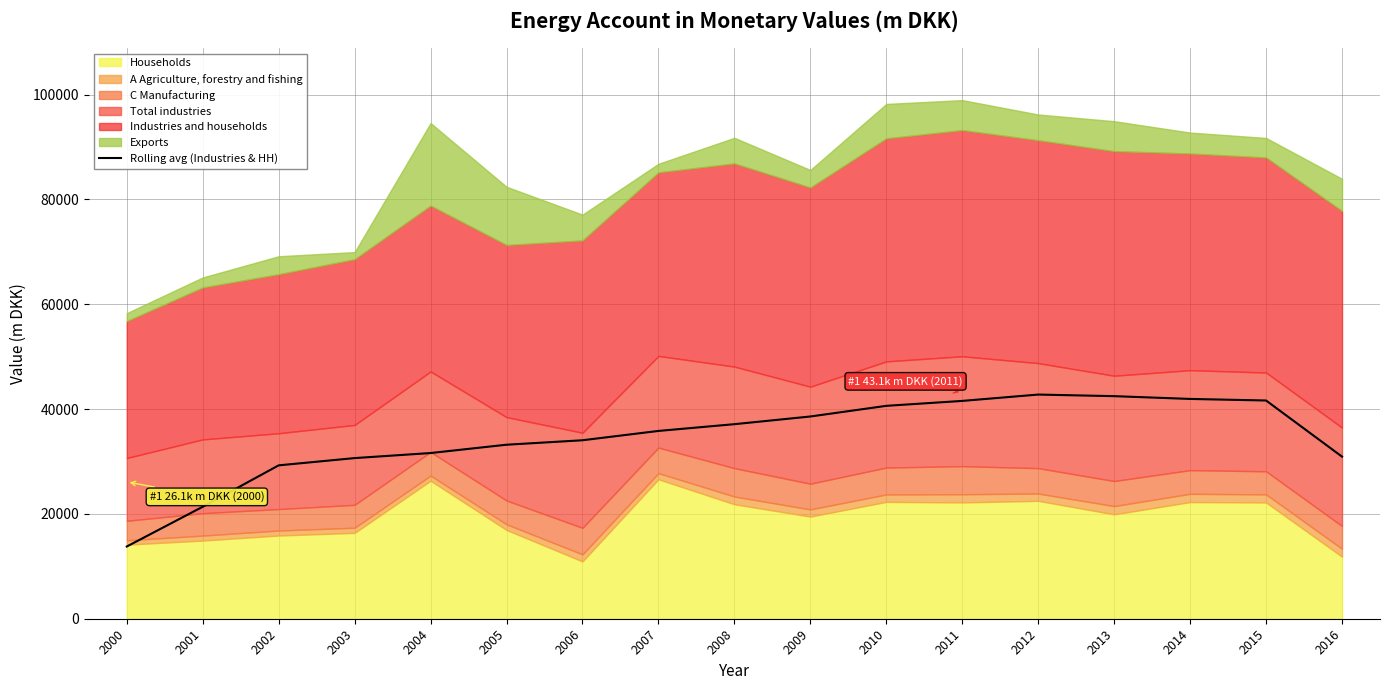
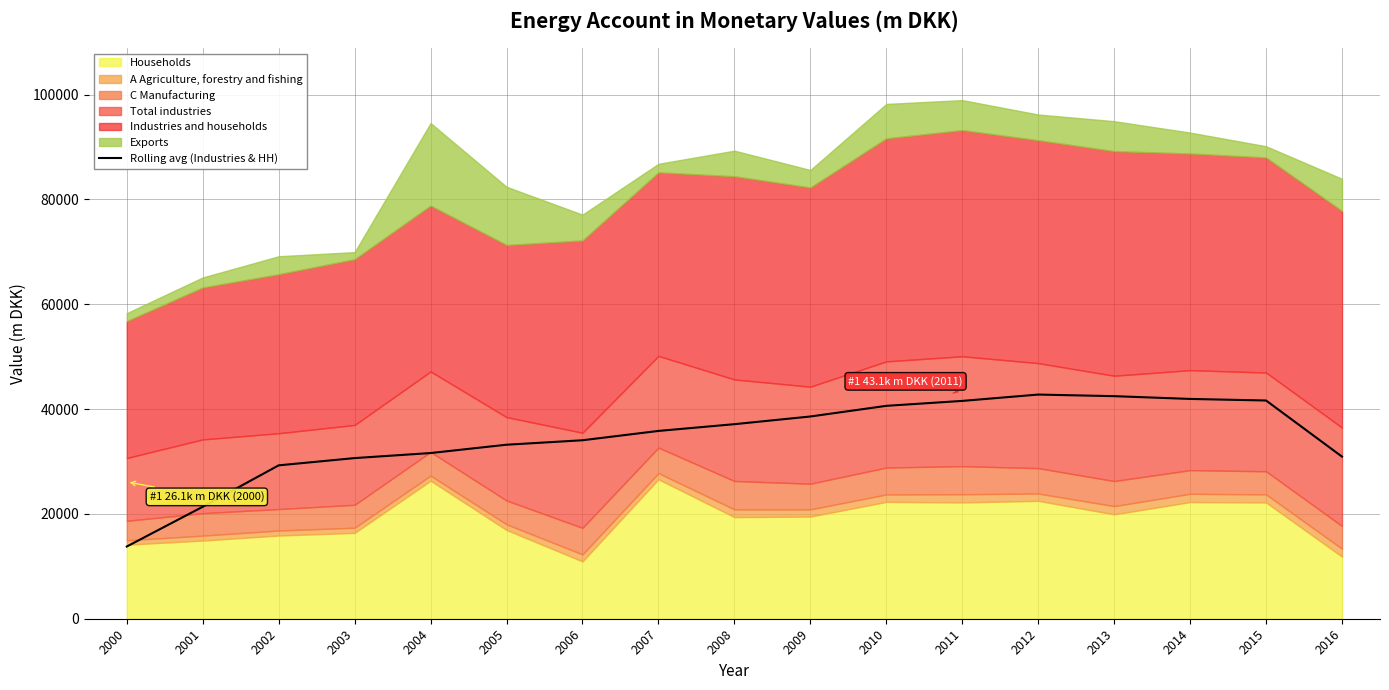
Households, 2008: 22000 -> 19000
Exports, 2015: 4000 -> 2000
